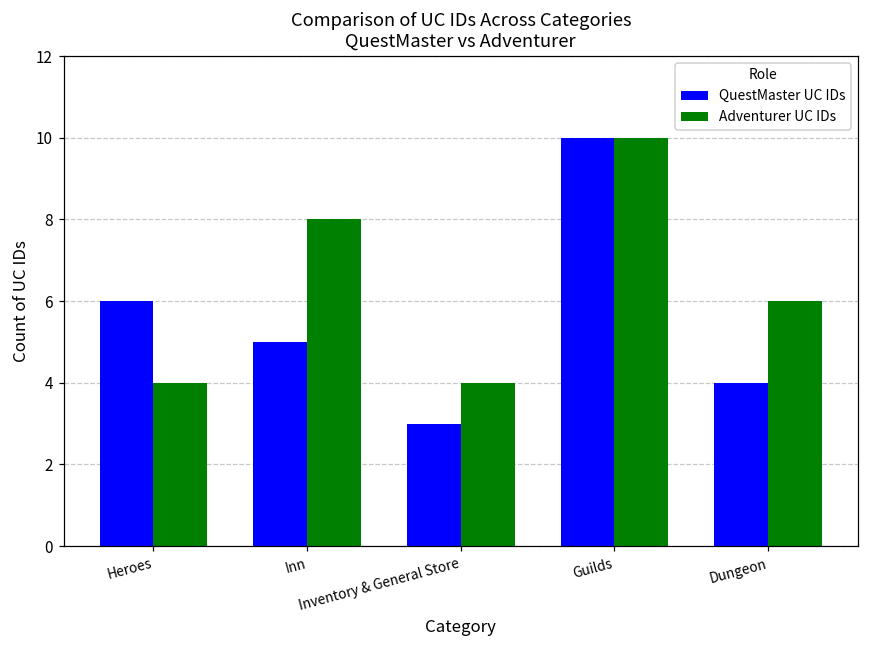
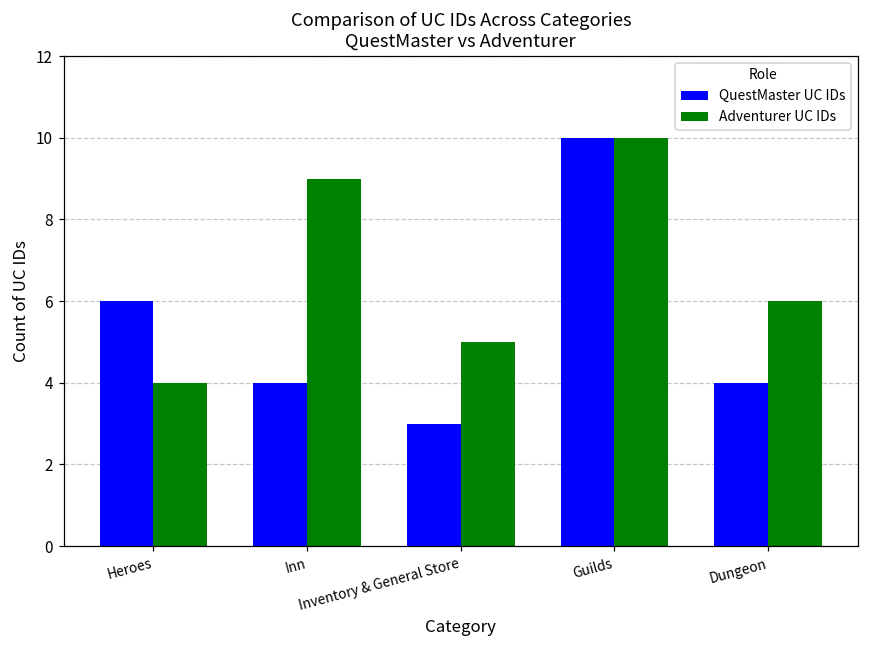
QuestMaster UC IDs, Inn: 5 -> 4
Adventurer UC IDs, Inn: 8 -> 9
Adventurer UC IDs, Inventory & General Store: 4 -> 5
